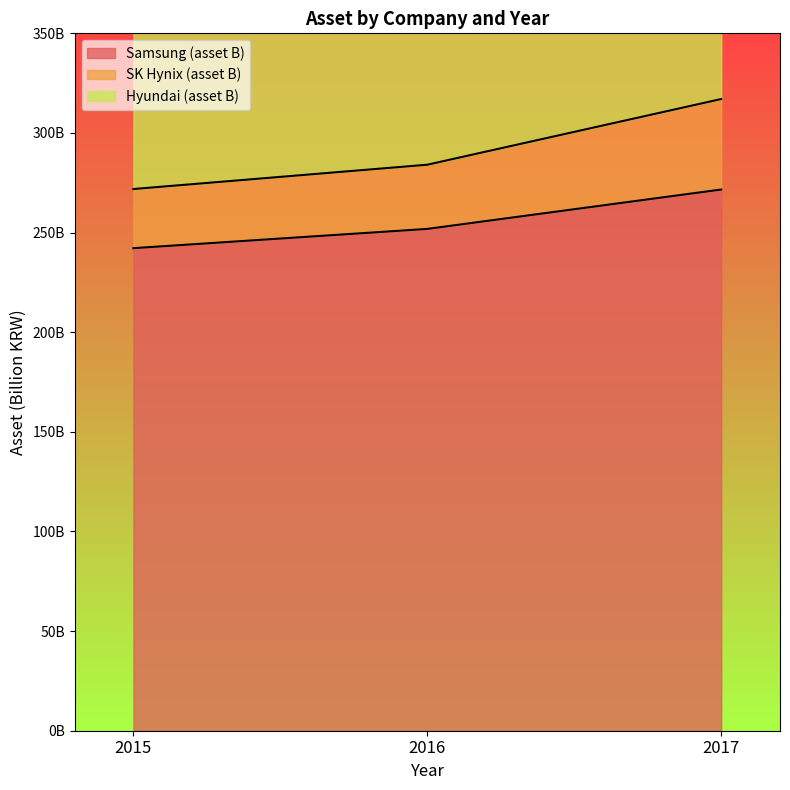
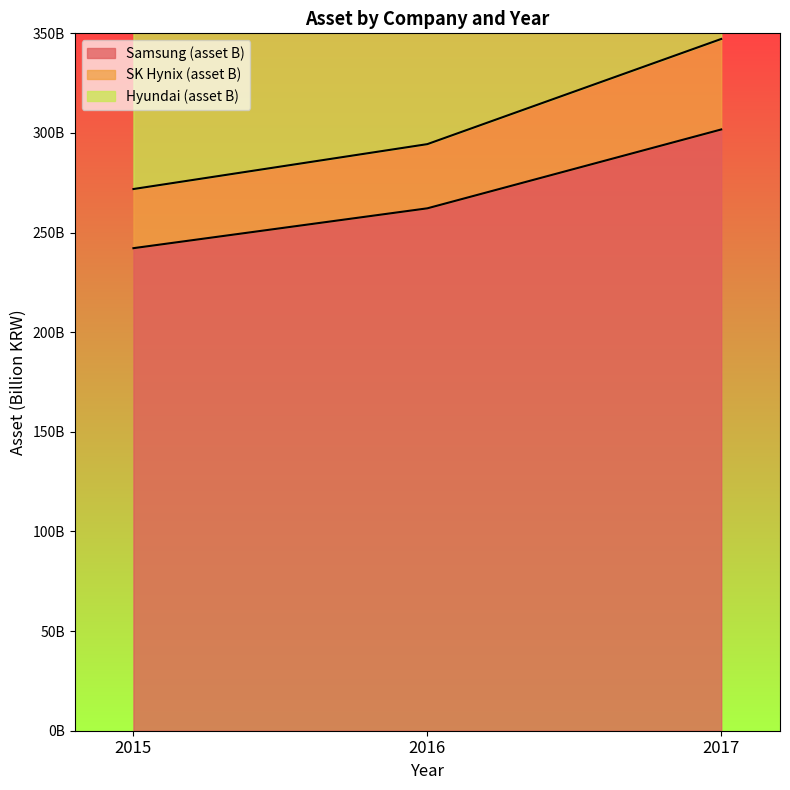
Samsung (asset B), 2016: 252000000000 -> 262000000000
Samsung (asset B), 2017: 272000000000 -> 302000000000
